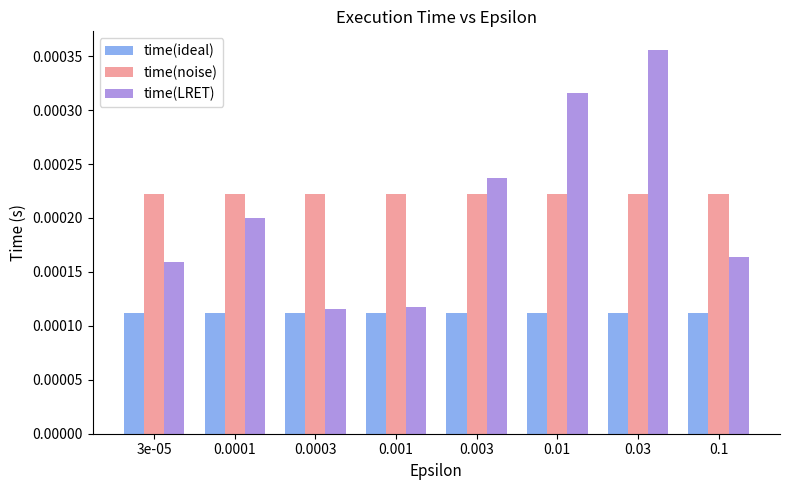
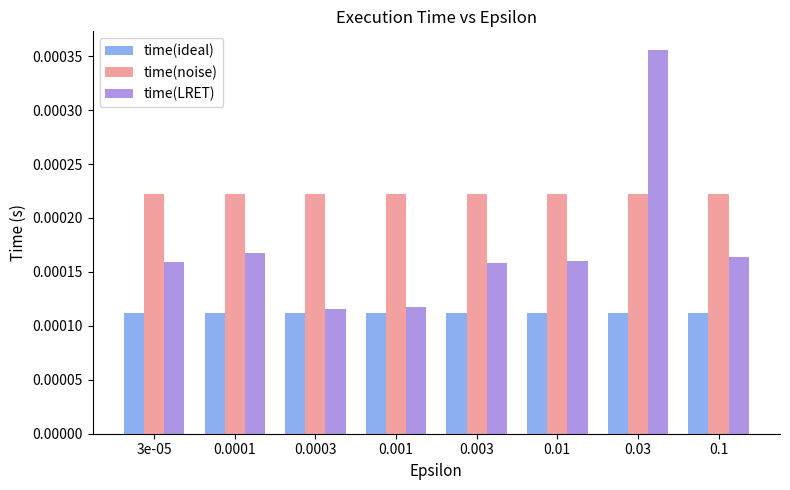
time(LRET), 0.0001: 0.000200 -> 0.000168
time(LRET), 0.003: 0.000237 -> 0.000158
time(LRET), 0.01: 0.000316 -> 0.000161
